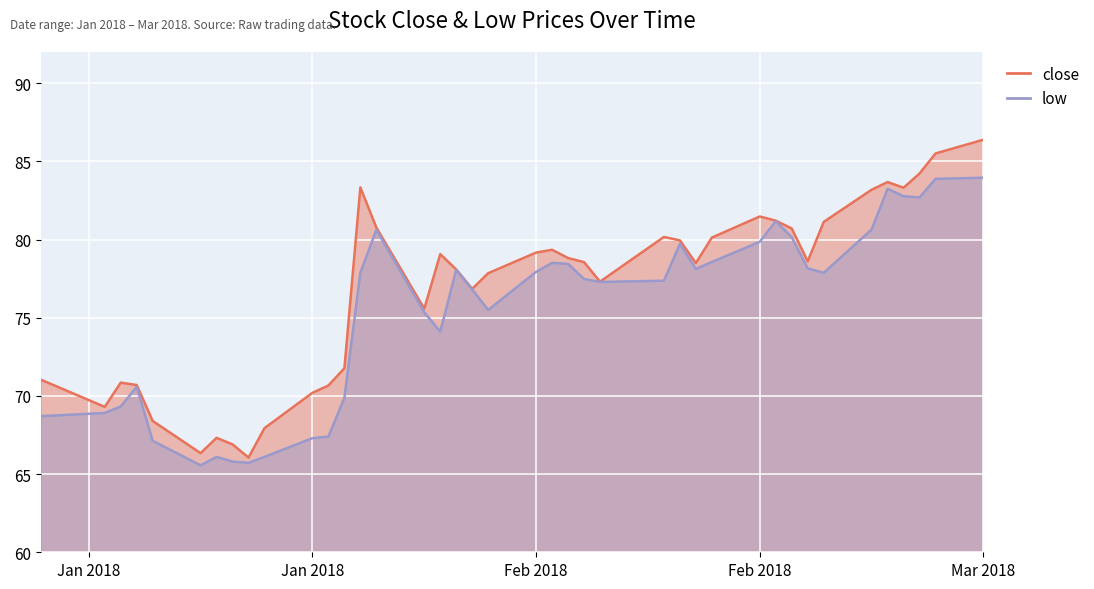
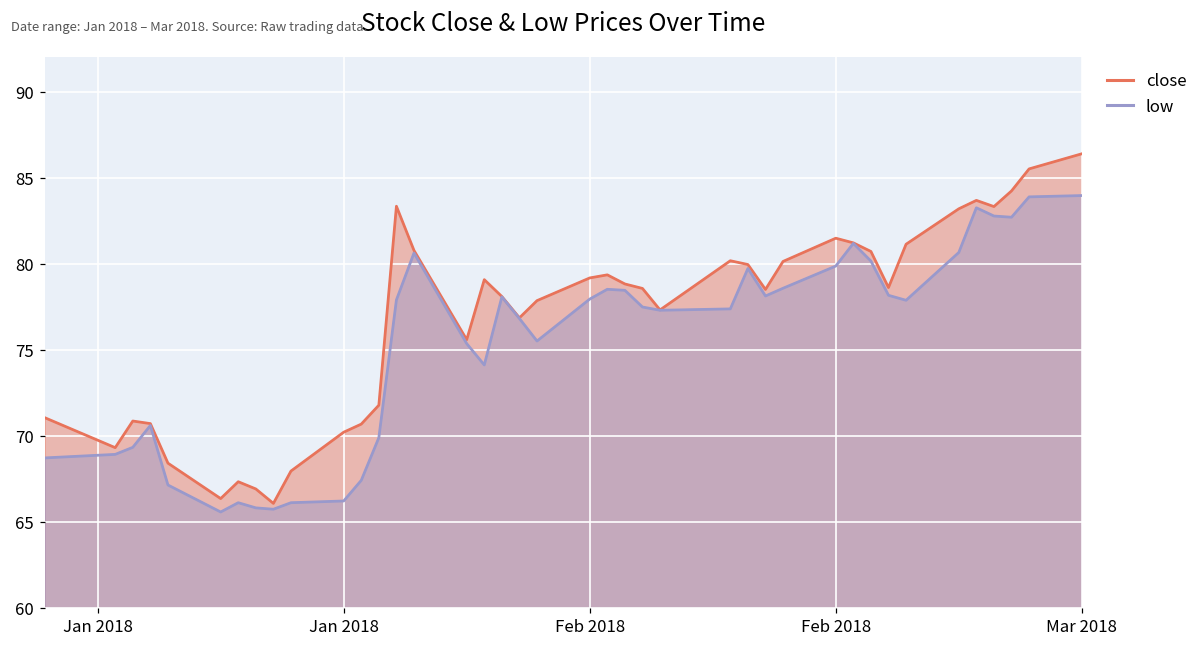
low, Jan 2018: 67.3 -> 66.2
